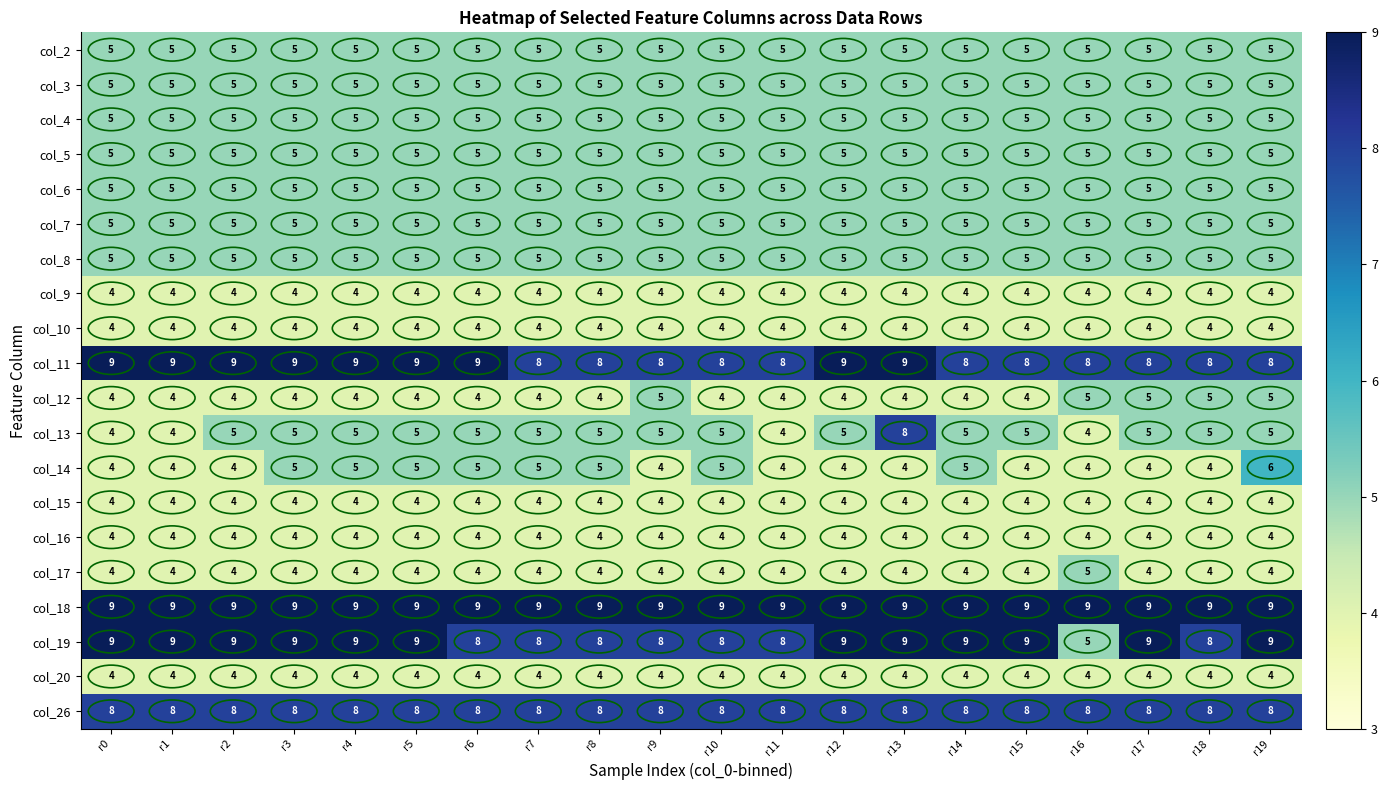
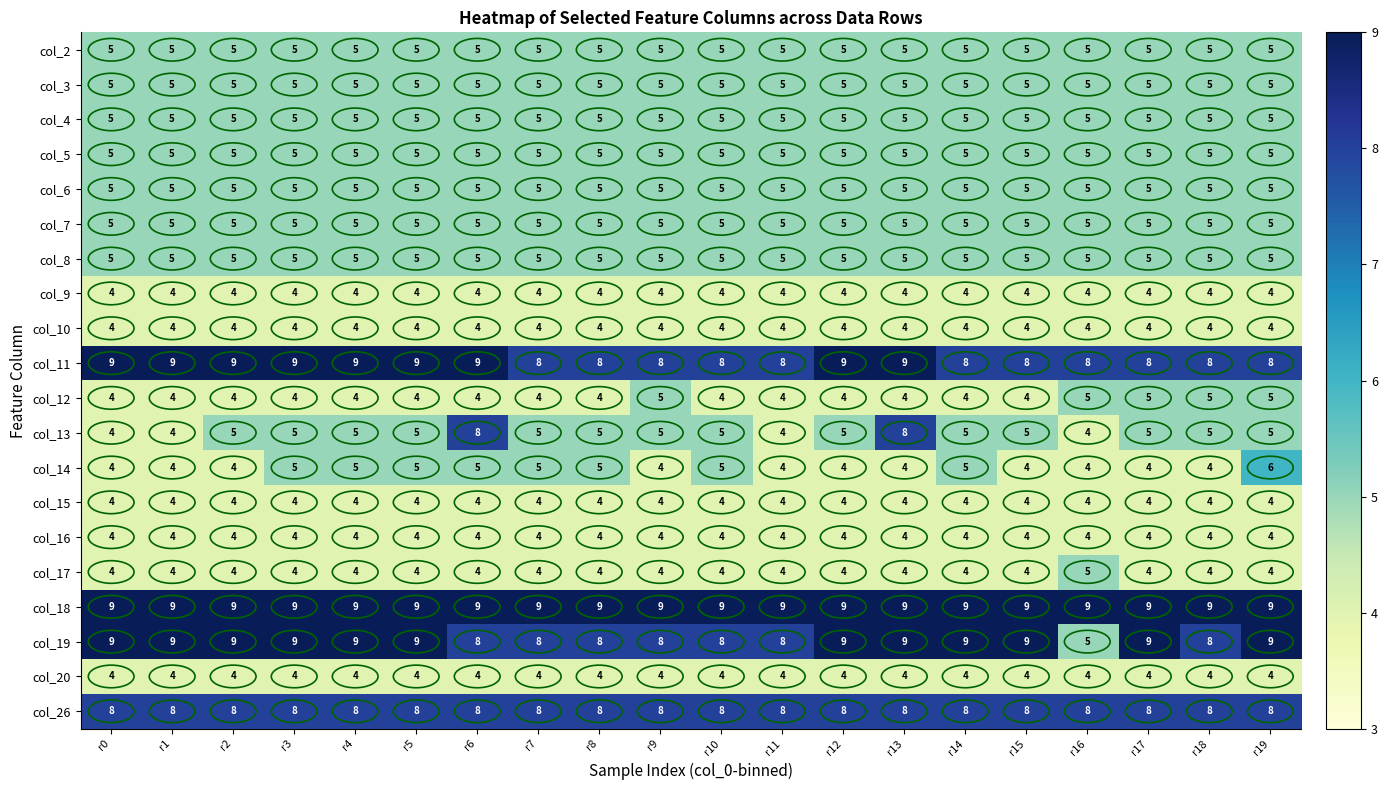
col_13, r6: 5 -> 8
